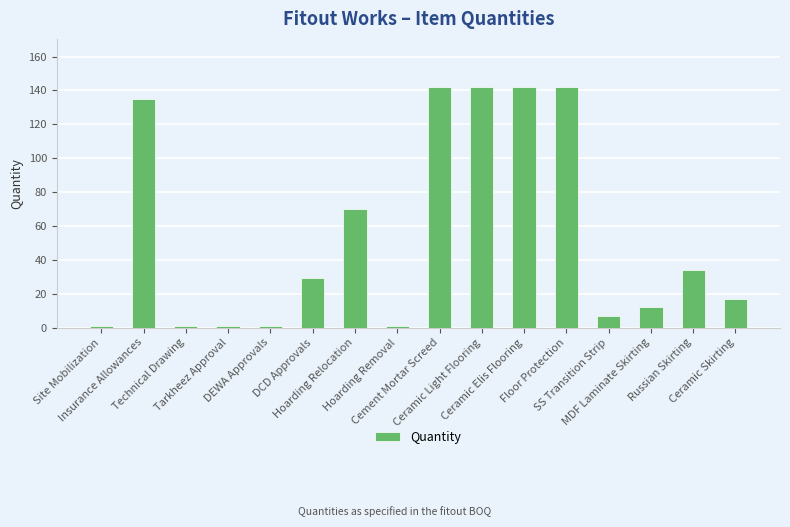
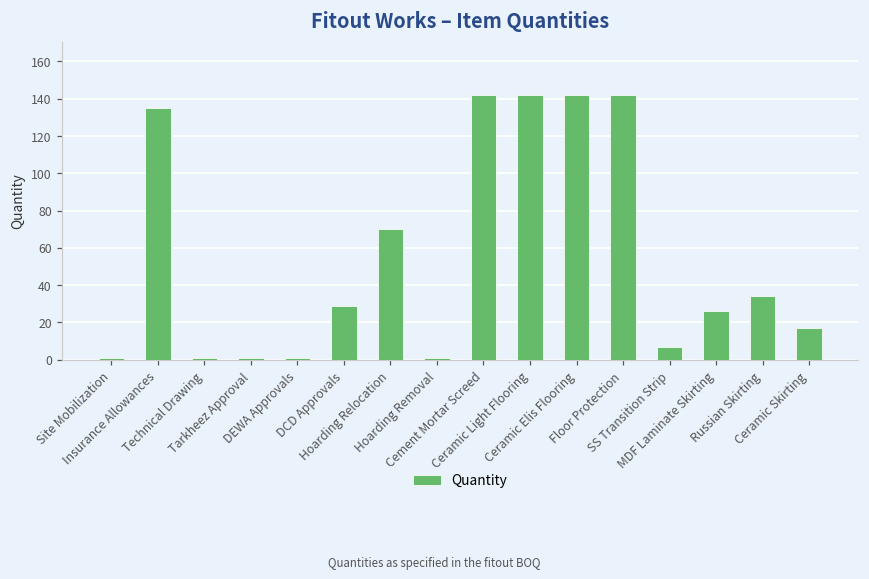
MDF Laminate Skirting: 12 -> 26
